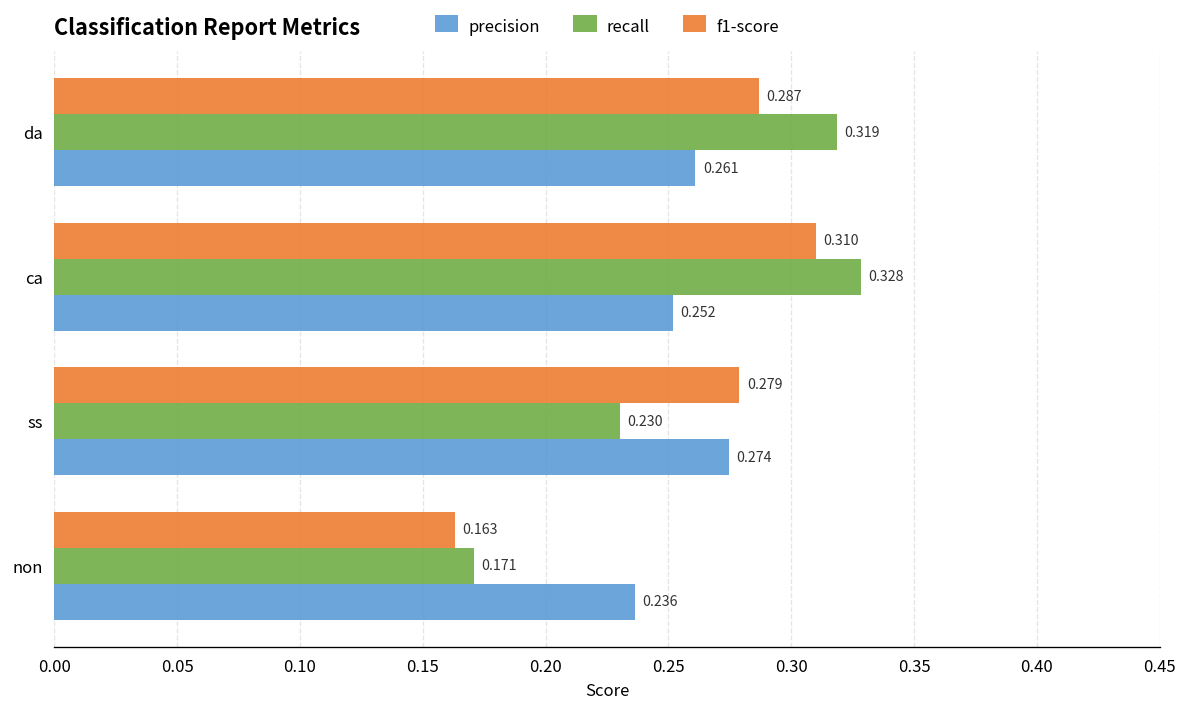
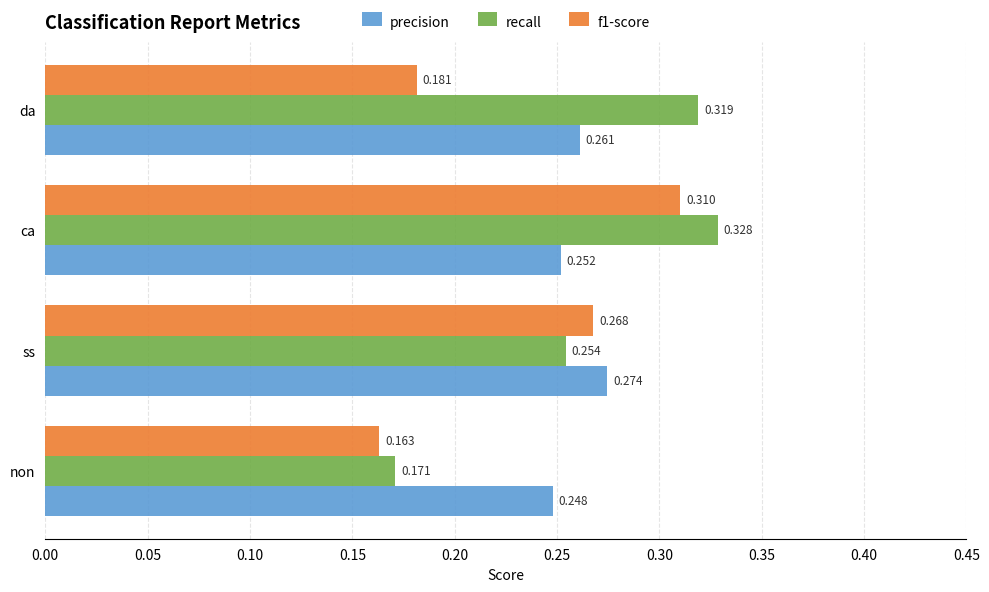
f1-score, da: 0.287 -> 0.181
f1-score, ss: 0.279 -> 0.268
recall, ss: 0.230 -> 0.254
precision, non: 0.236 -> 0.248
